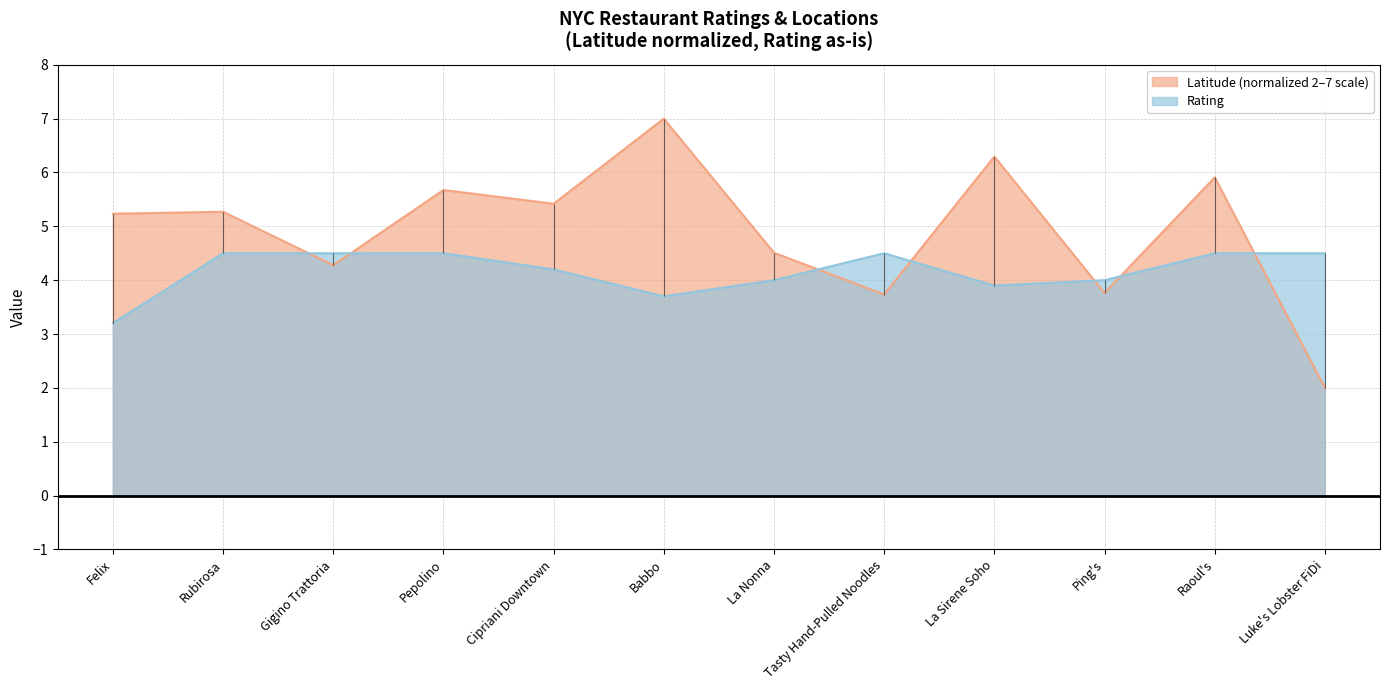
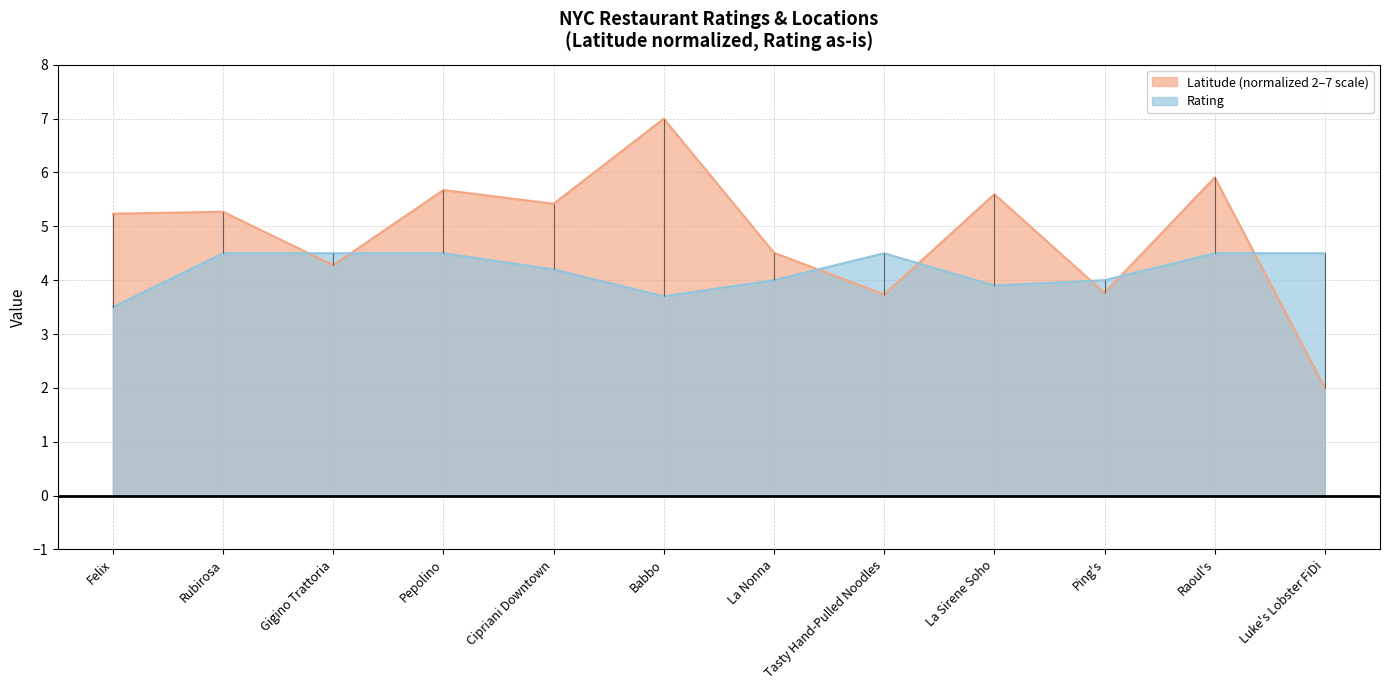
Rating, Felix: 3.2 -> 3.5
Latitude (normalized 2–7 scale), La Sirene Soho: 6.3 -> 5.6
